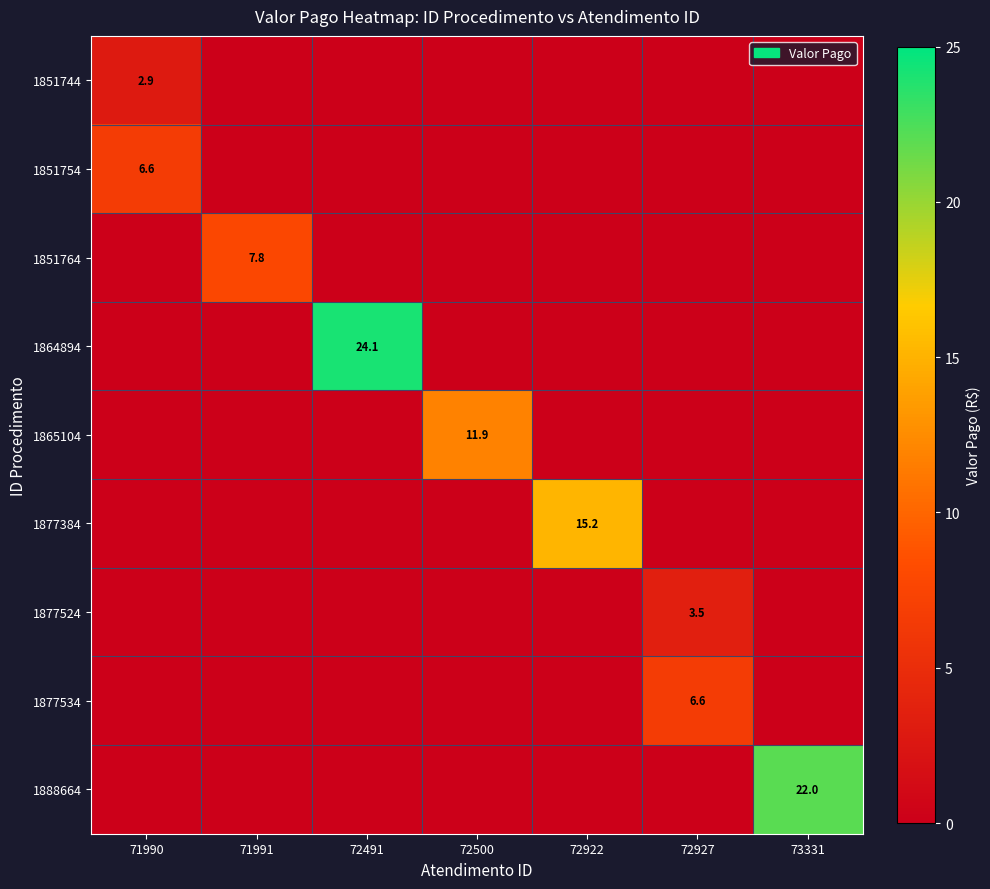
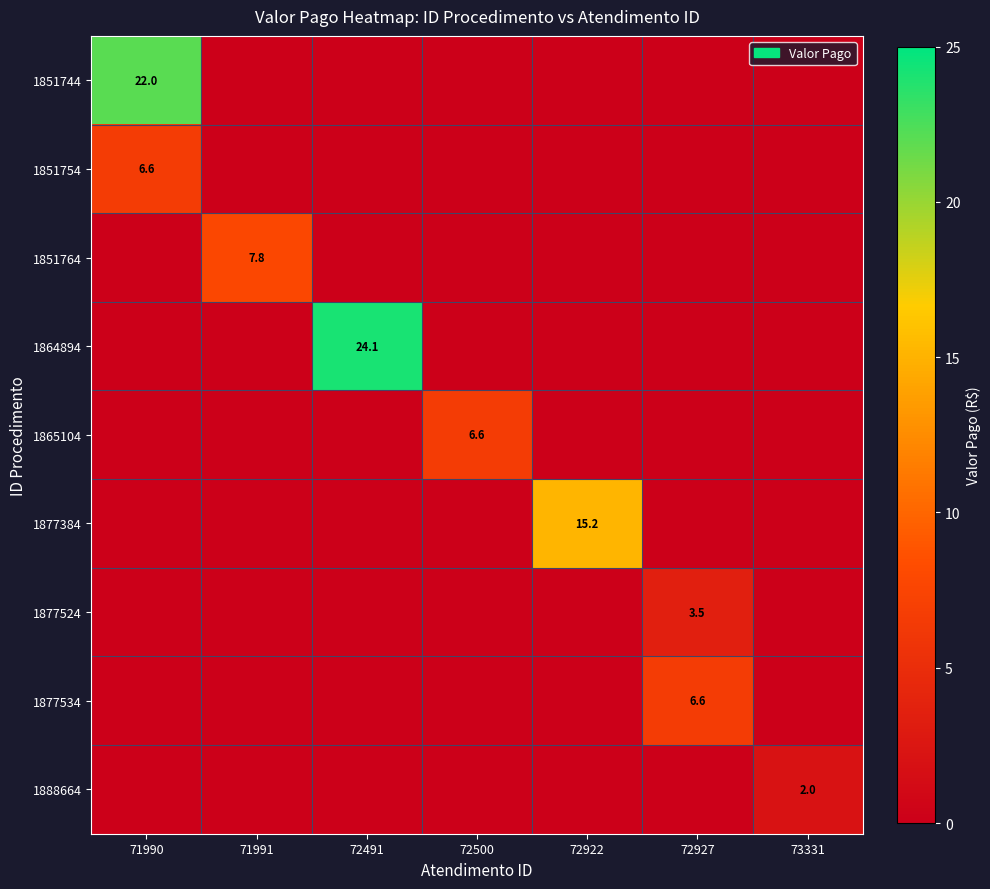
1851744, 71990: 2.9 -> 22.0
1865104, 72500: 11.9 -> 6.6
1888664, 73331: 22.0 -> 2.0
